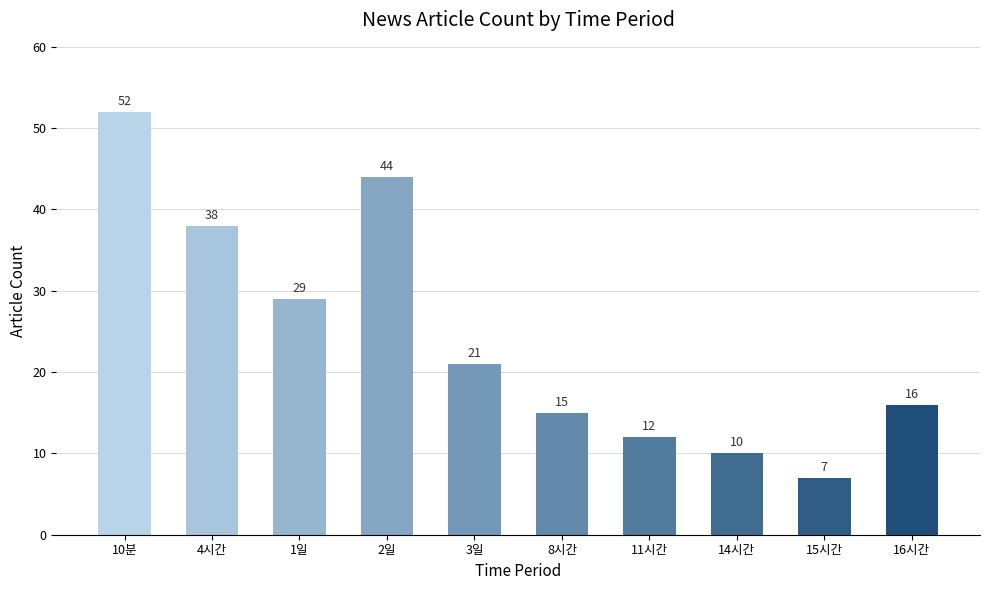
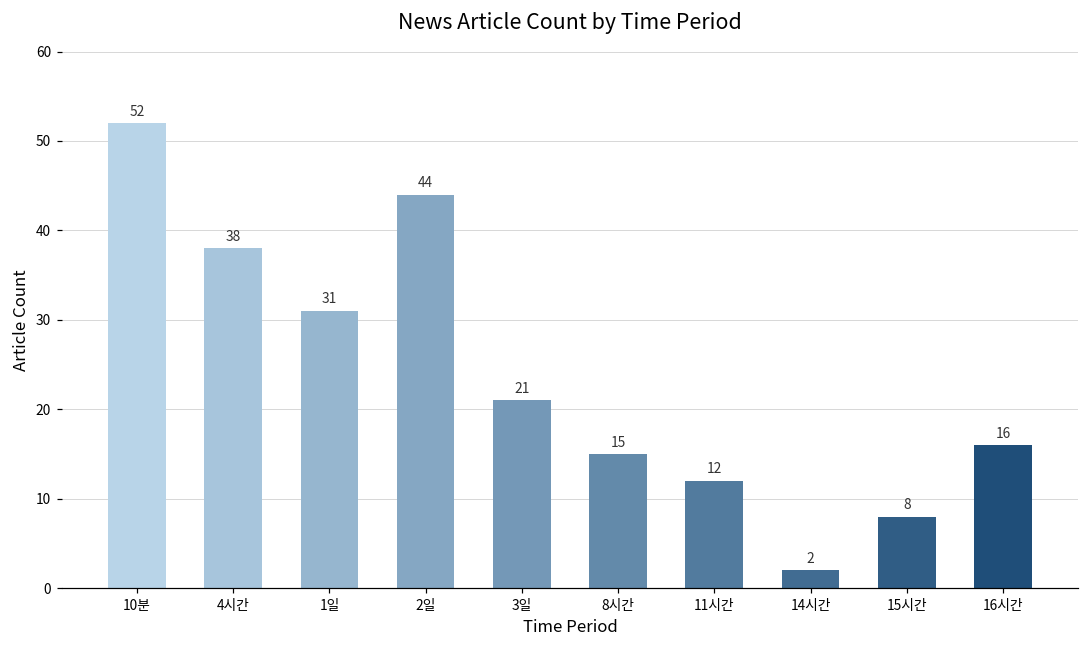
1일: 29 -> 31
14시간: 10 -> 2
15시간: 7 -> 8
